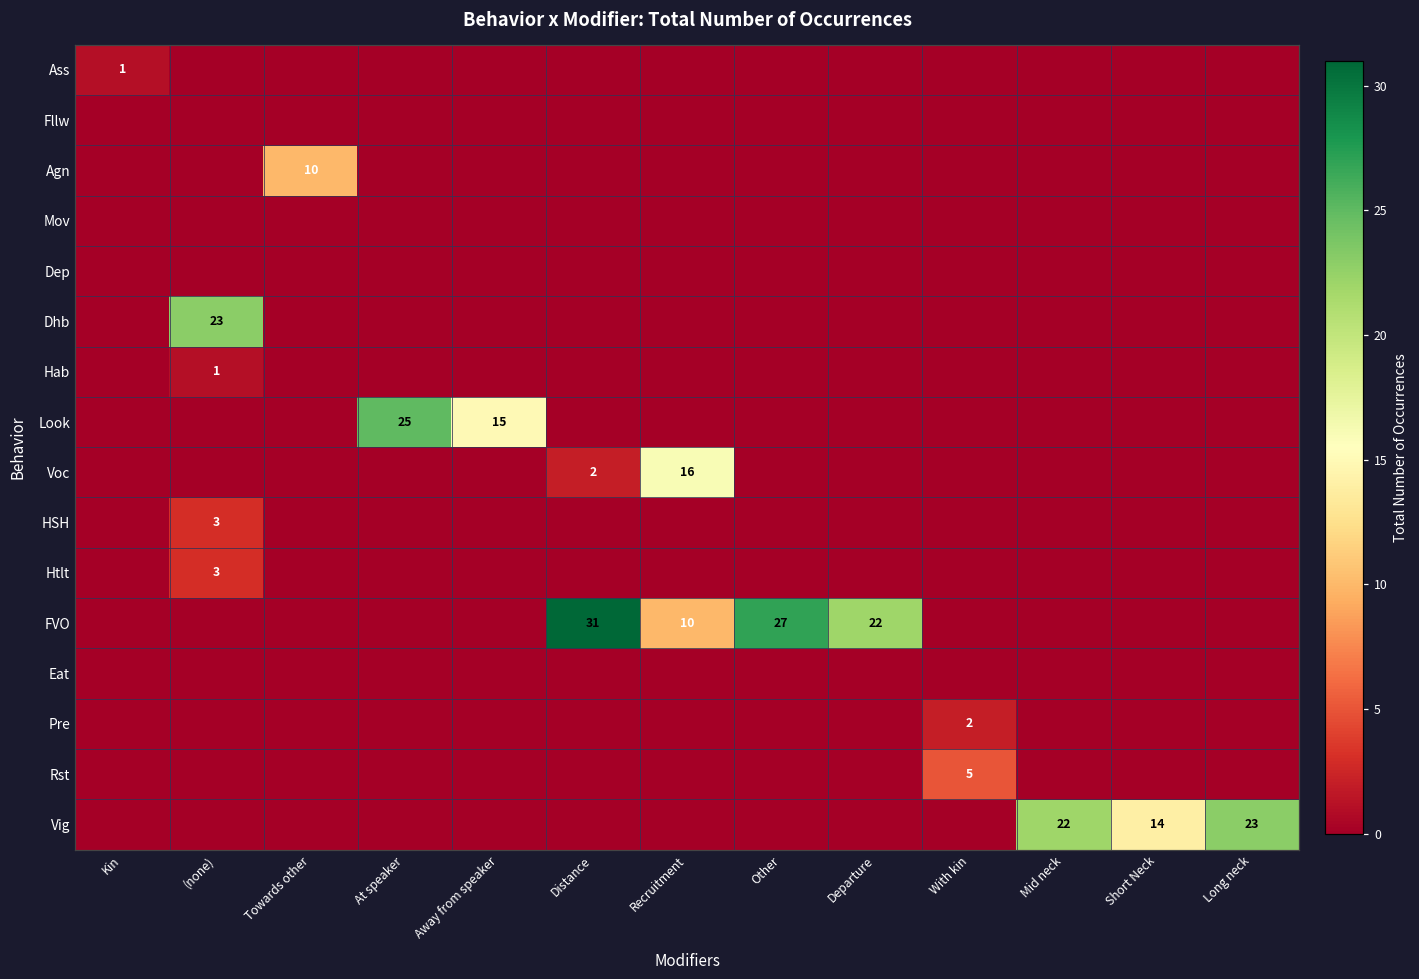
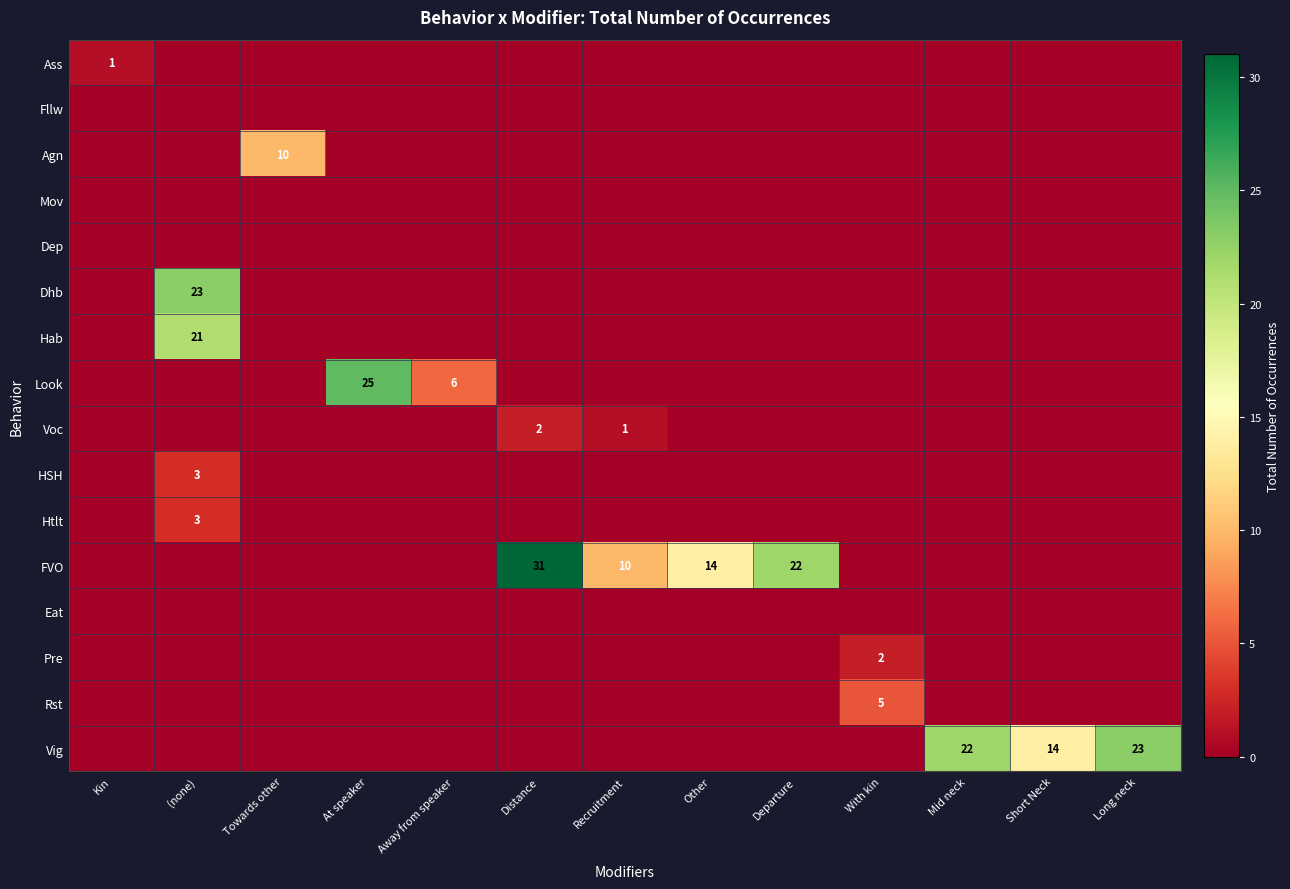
Hab, (none): 1 -> 21
Look, Away from speaker: 15 -> 6
Voc, Recruitment: 16 -> 1
FVO, Other: 27 -> 14
